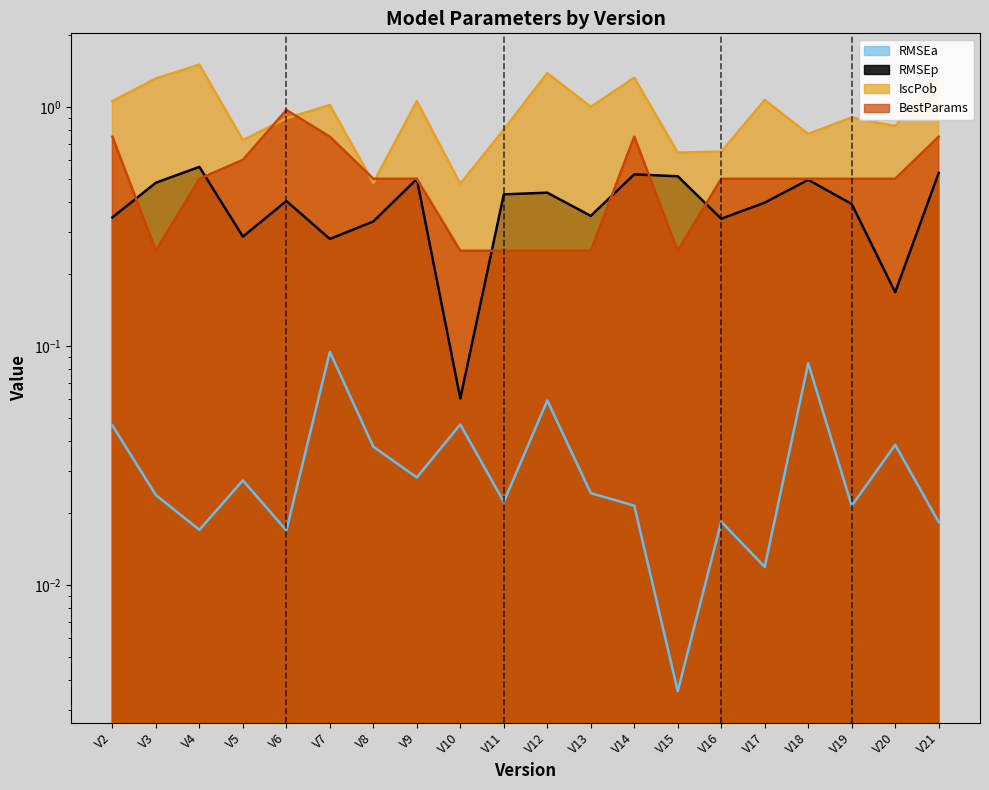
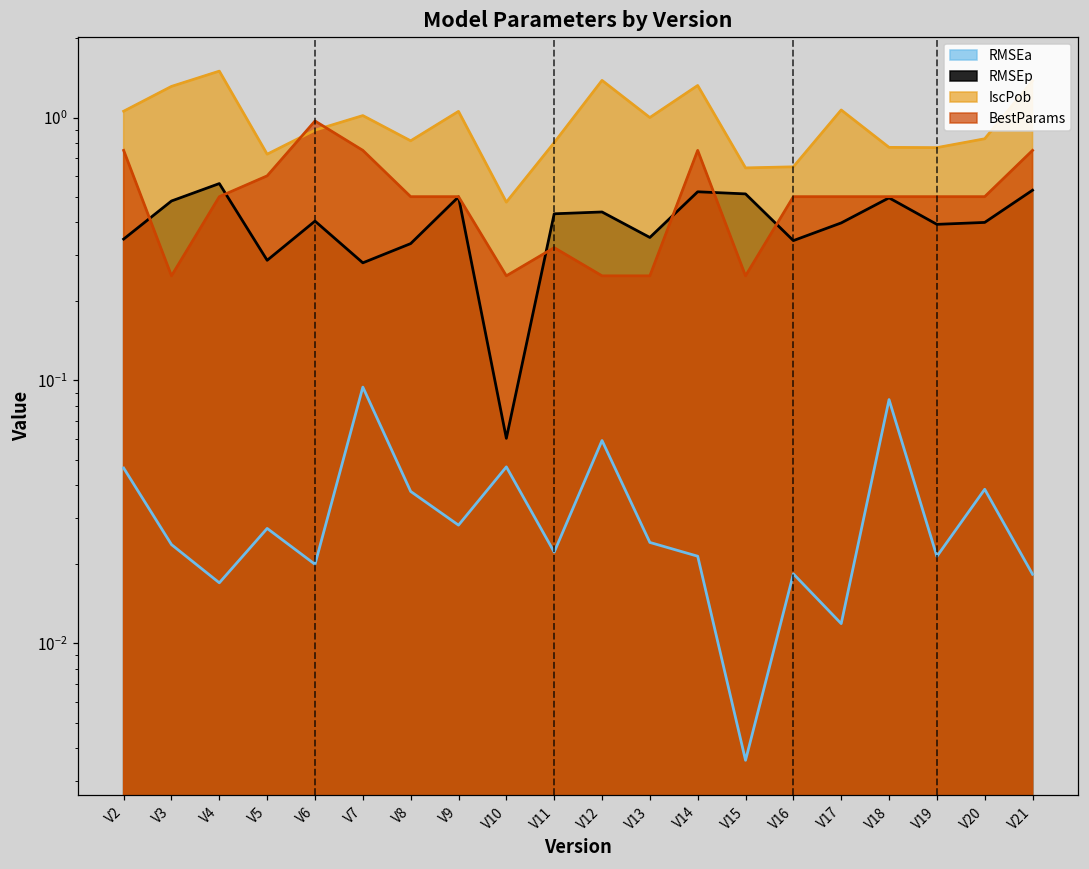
RMSEa, V6: 0.017 -> 0.020
IscPob, V8: 0.48 -> 0.82
BestParams, V11: 0.25 -> 0.32
IscPob, V19: 0.90 -> 0.77
RMSEp, V20: 0.17 -> 0.40
